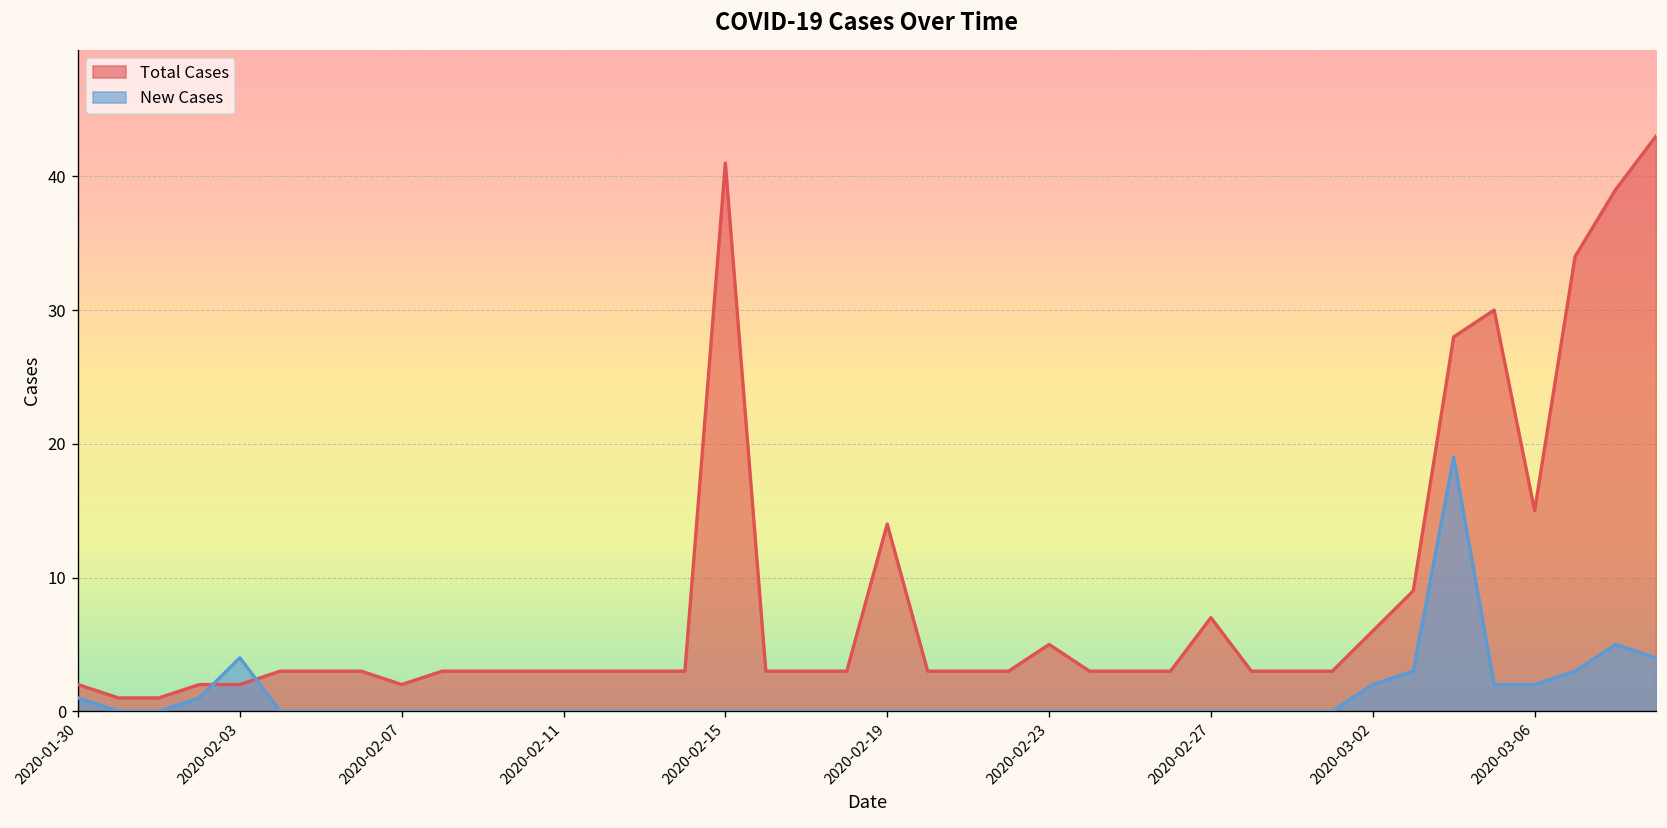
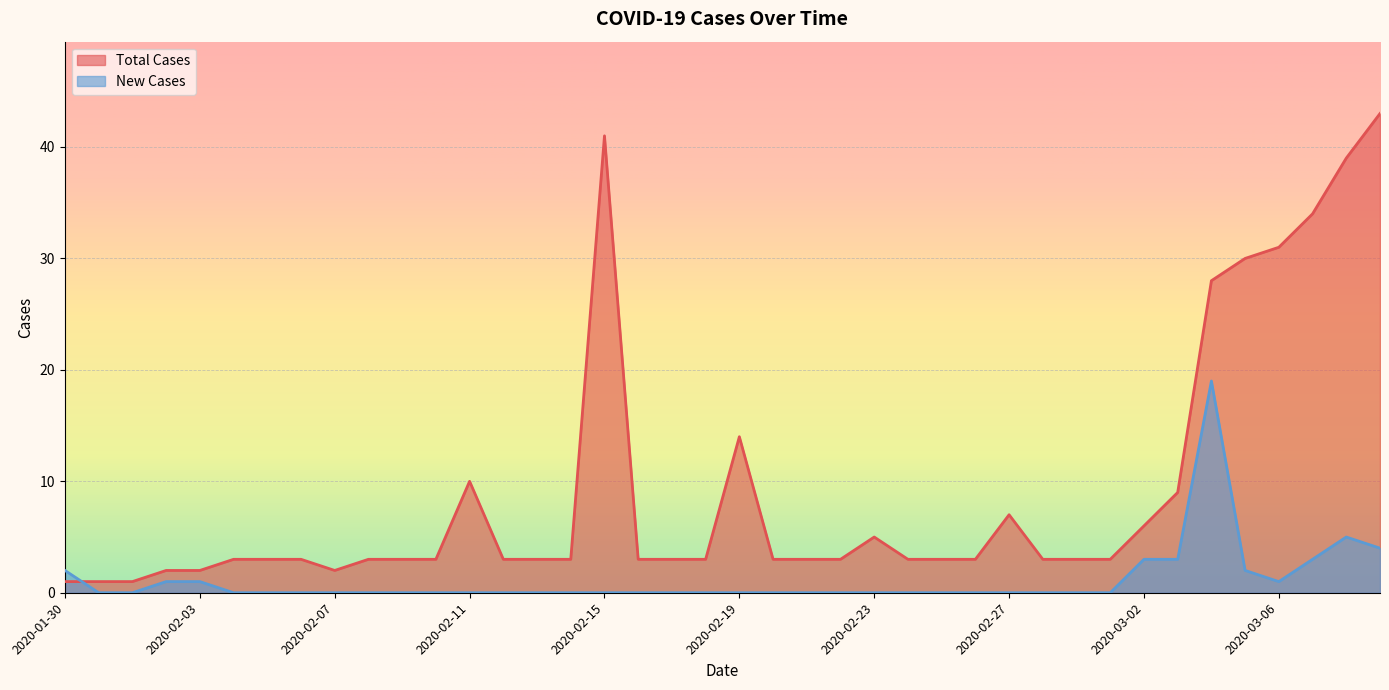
Total Cases, 2020-01-30: 2 -> 1
New Cases, 2020-01-30: 1 -> 2
New Cases, 2020-02-03: 4 -> 1
Total Cases, 2020-02-11: 3 -> 10
New Cases, 2020-03-02: 2 -> 3
Total Cases, 2020-03-06: 15 -> 31
New Cases, 2020-03-06: 2 -> 1
